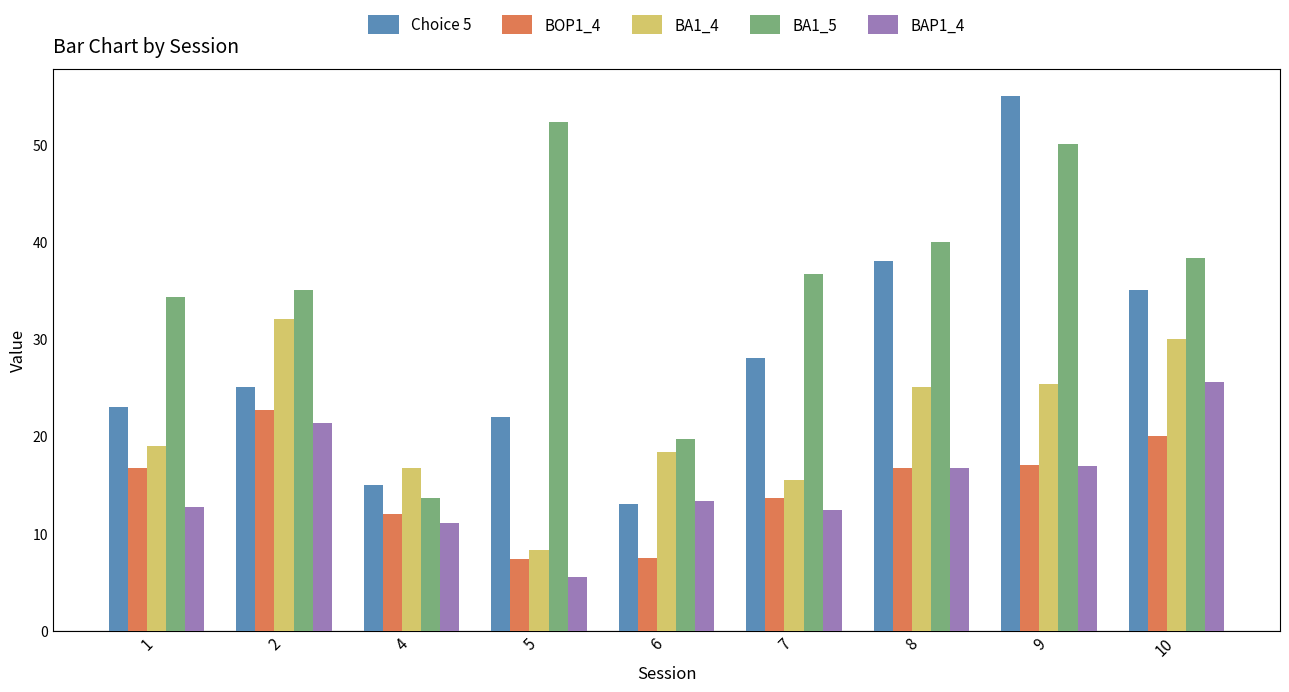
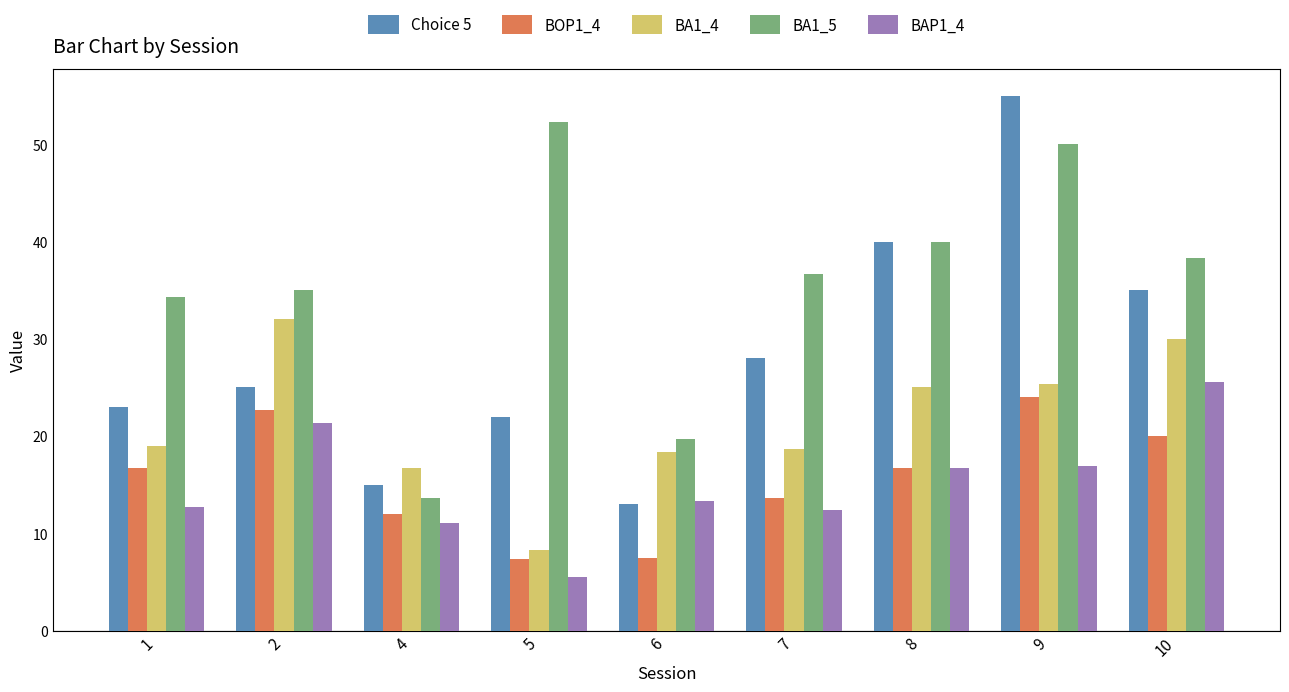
BA1_4, 7: 15 -> 19
Choice 5, 8: 38 -> 40
BOP1_4, 9: 17 -> 24
